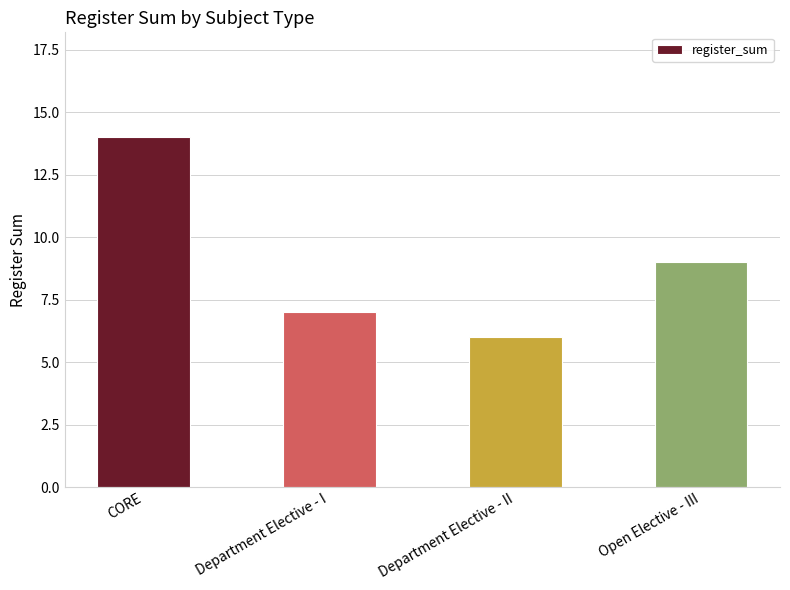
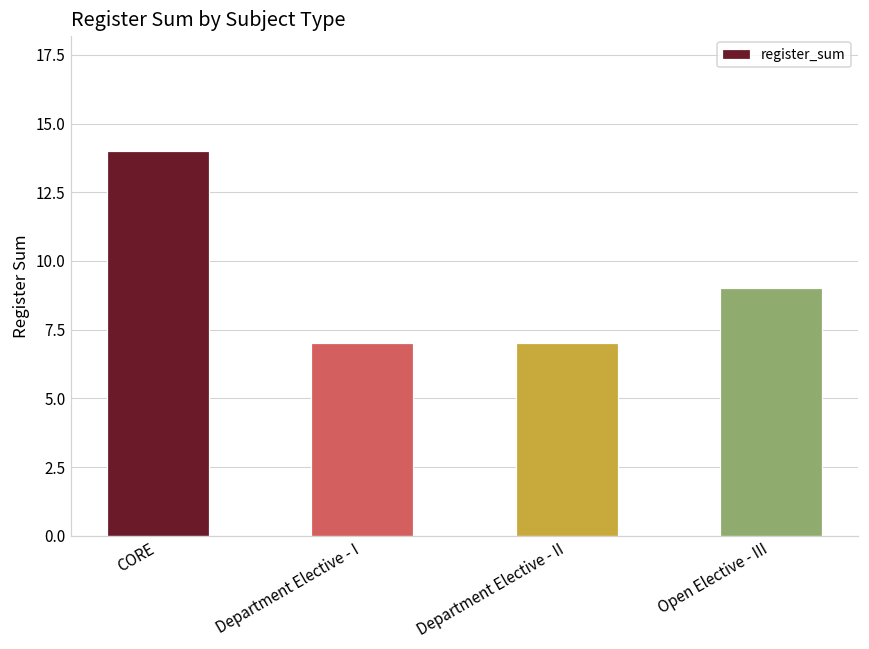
Department Elective - II: 6 -> 7
